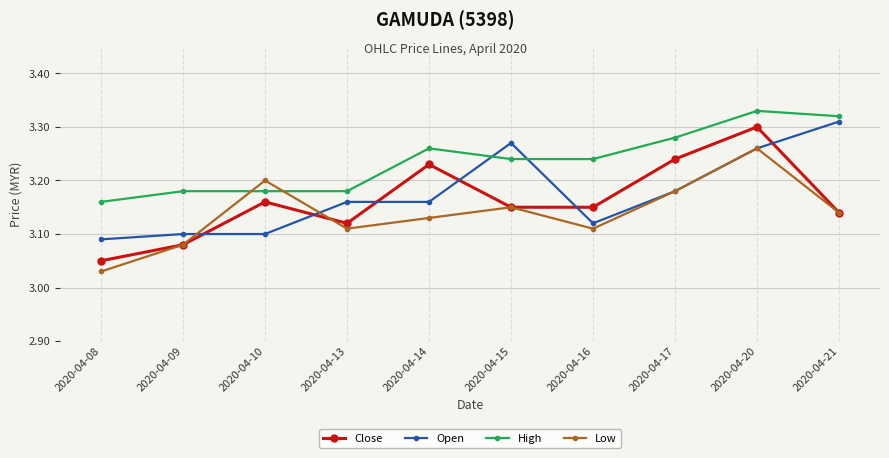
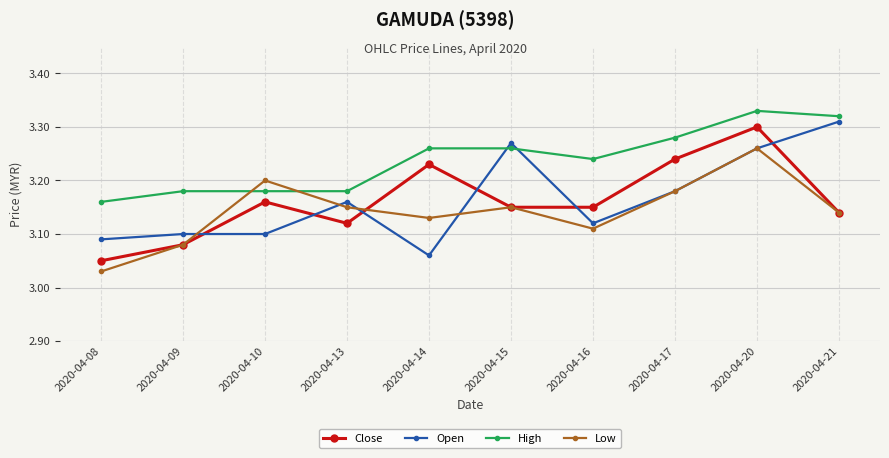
Low, 2020-04-13: 3.11 -> 3.15
Open, 2020-04-14: 3.16 -> 3.06
High, 2020-04-15: 3.24 -> 3.26
